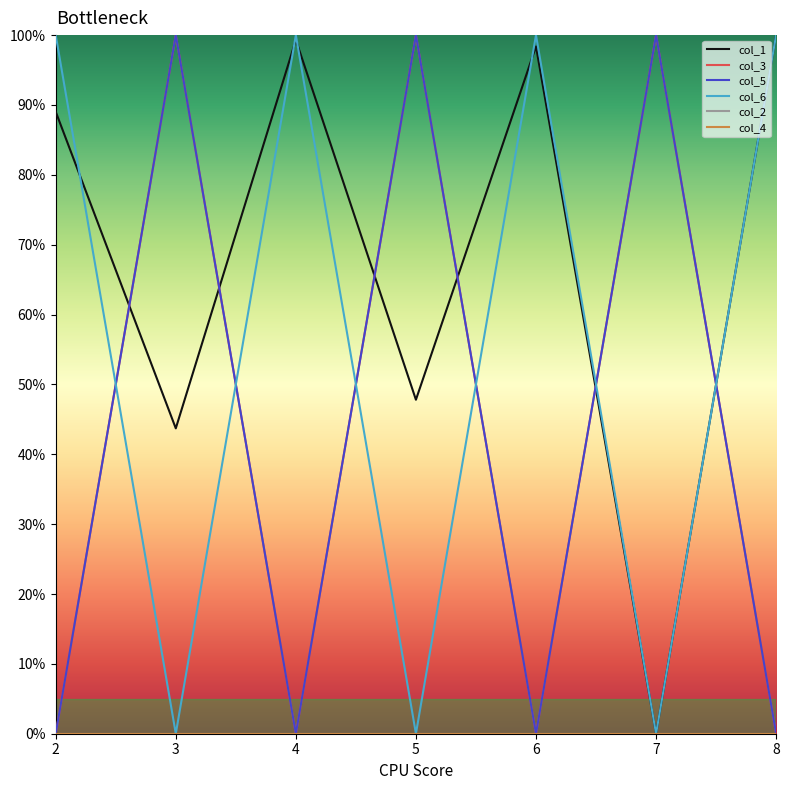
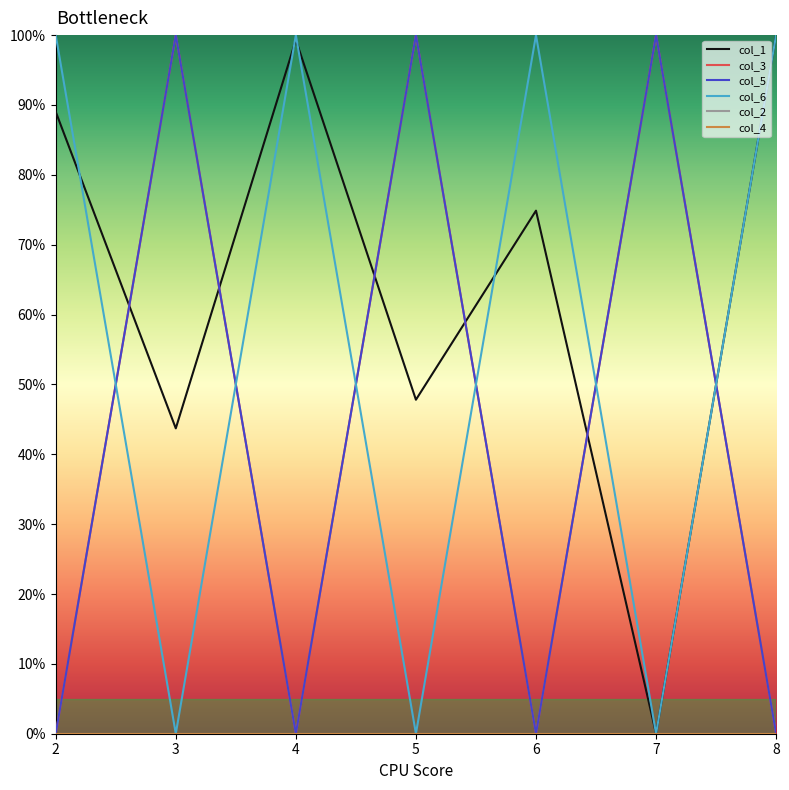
col_1, 6: 98% -> 75%
